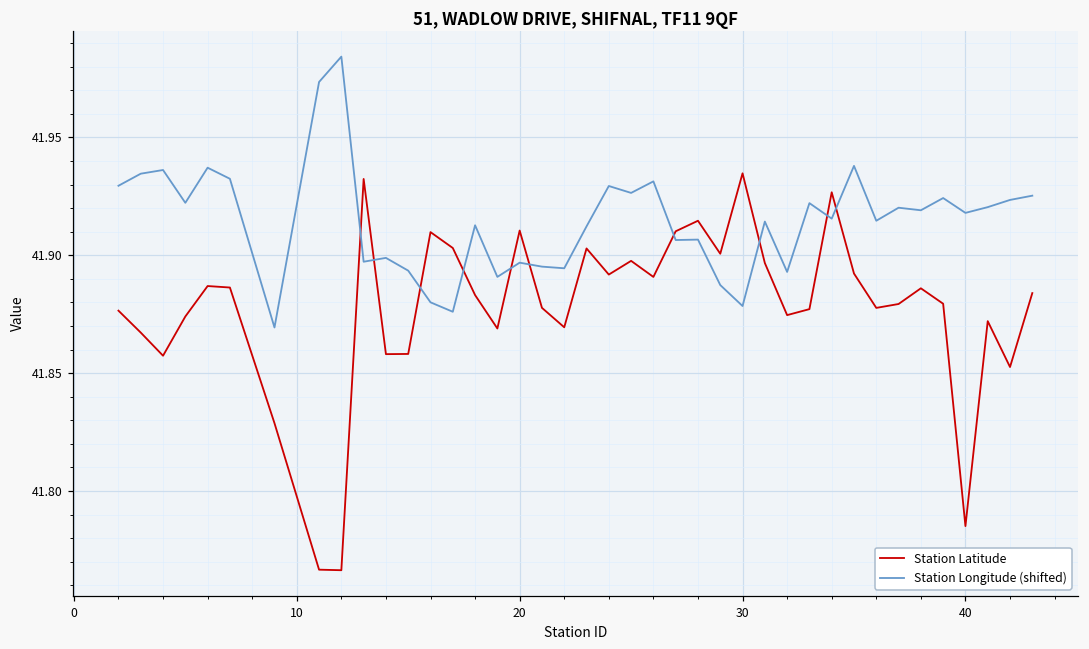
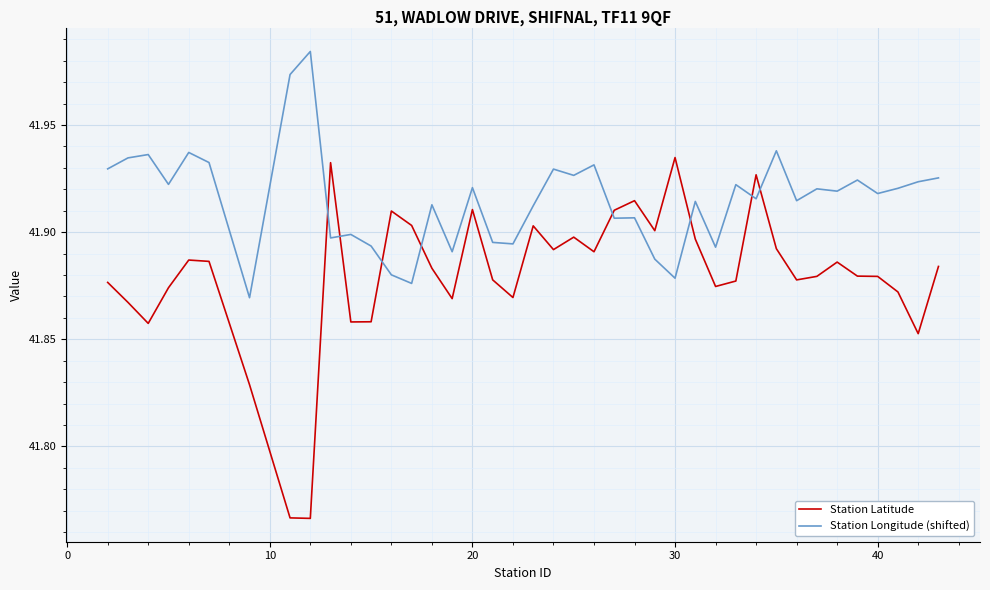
Station Longitude (shifted), 20: 41.897 -> 41.921
Station Latitude, 40: 41.785 -> 41.879
